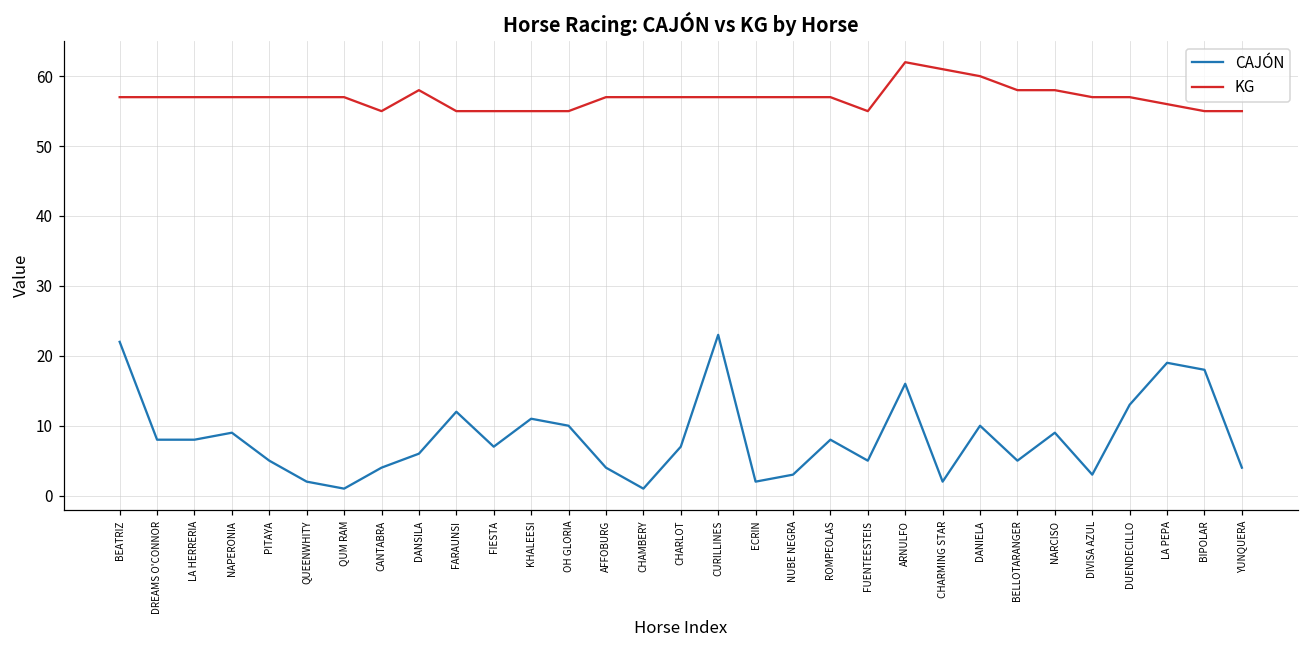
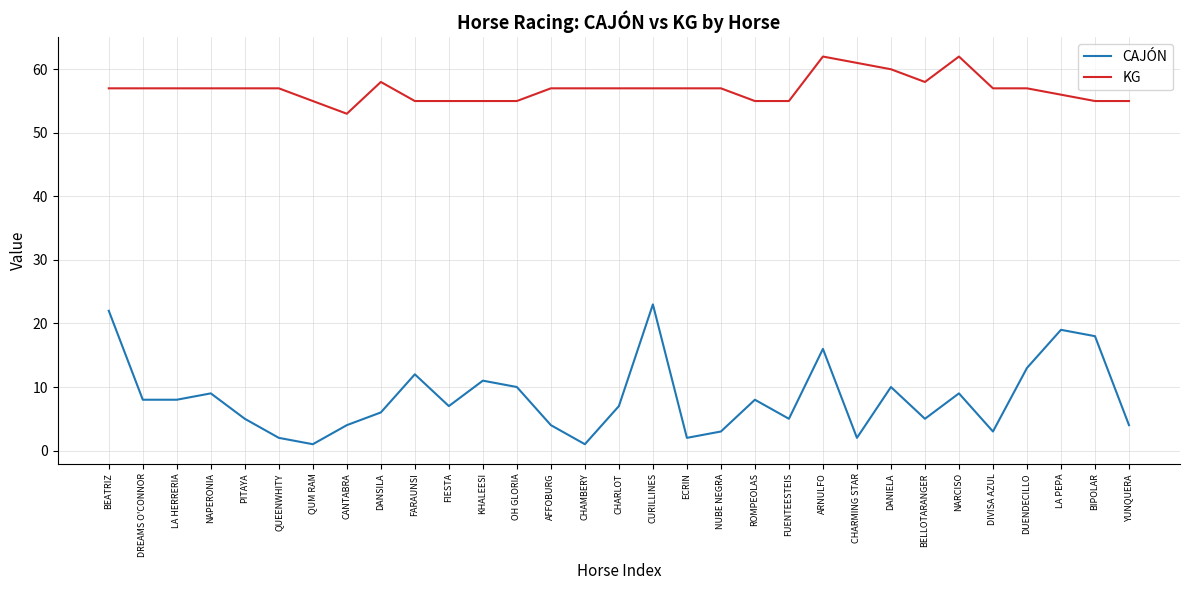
KG, QUM RAM: 57 -> 55
KG, CANTABRA: 55 -> 53
KG, ROMPEOLAS: 57 -> 55
KG, NARCISO: 58 -> 62
